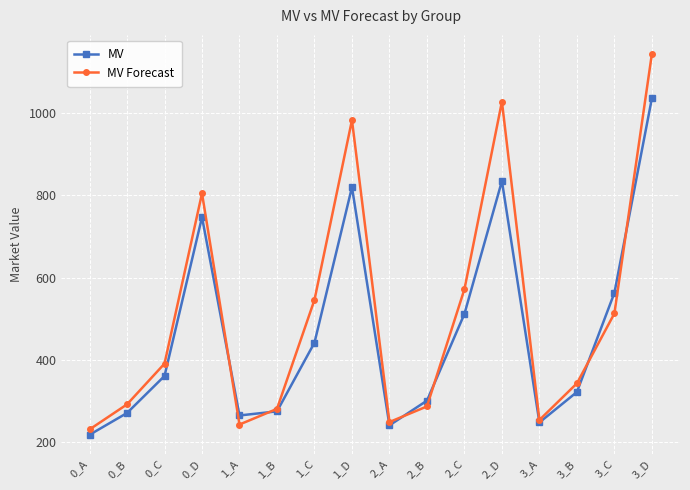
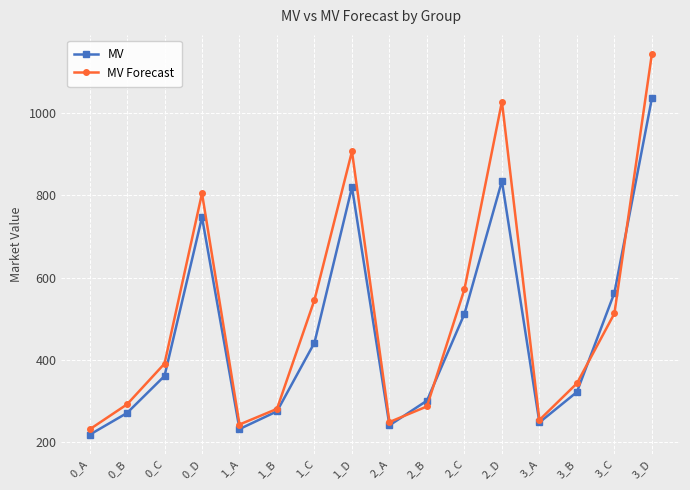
MV, 1_A: 270 -> 230
MV Forecast, 1_D: 980 -> 910
